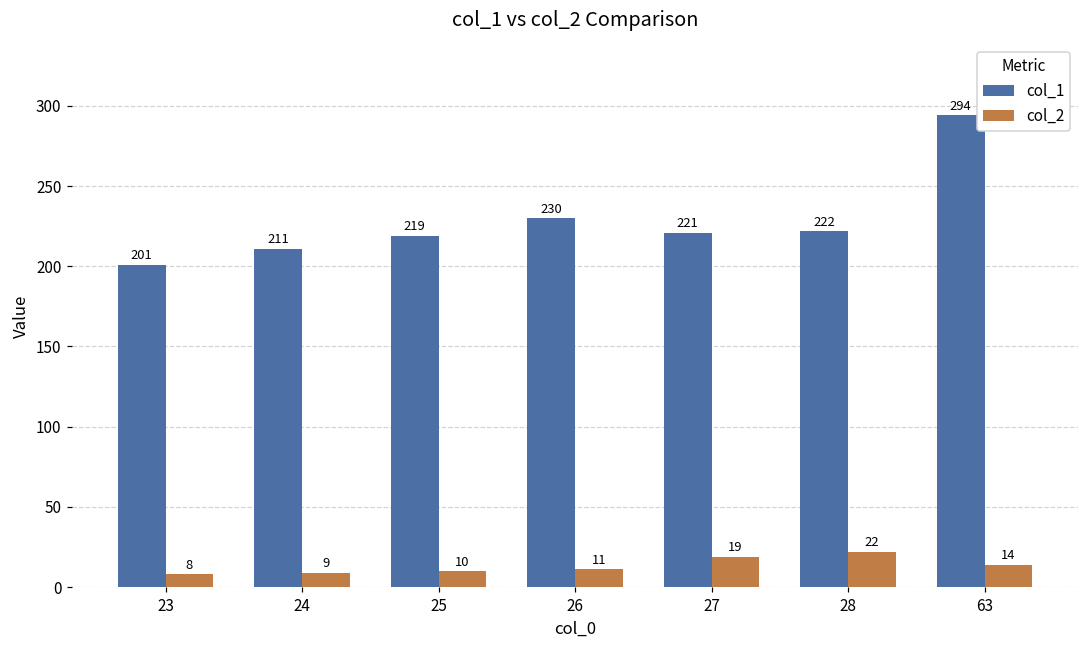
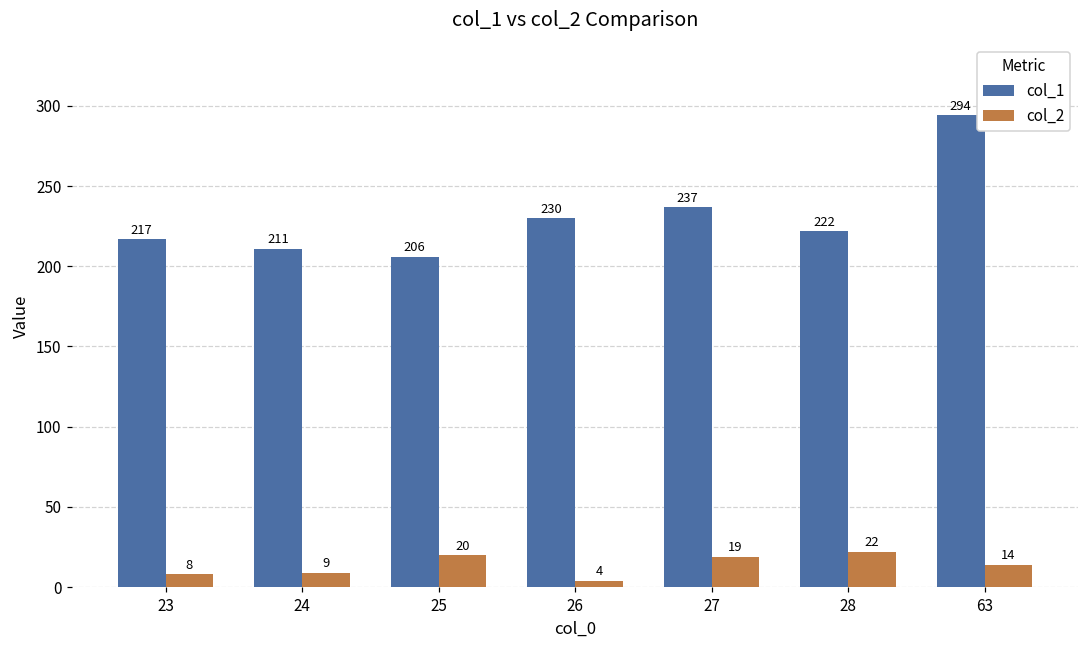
col_1, 23: 201 -> 217
col_1, 25: 219 -> 206
col_2, 25: 10 -> 20
col_2, 26: 11 -> 4
col_1, 27: 221 -> 237
